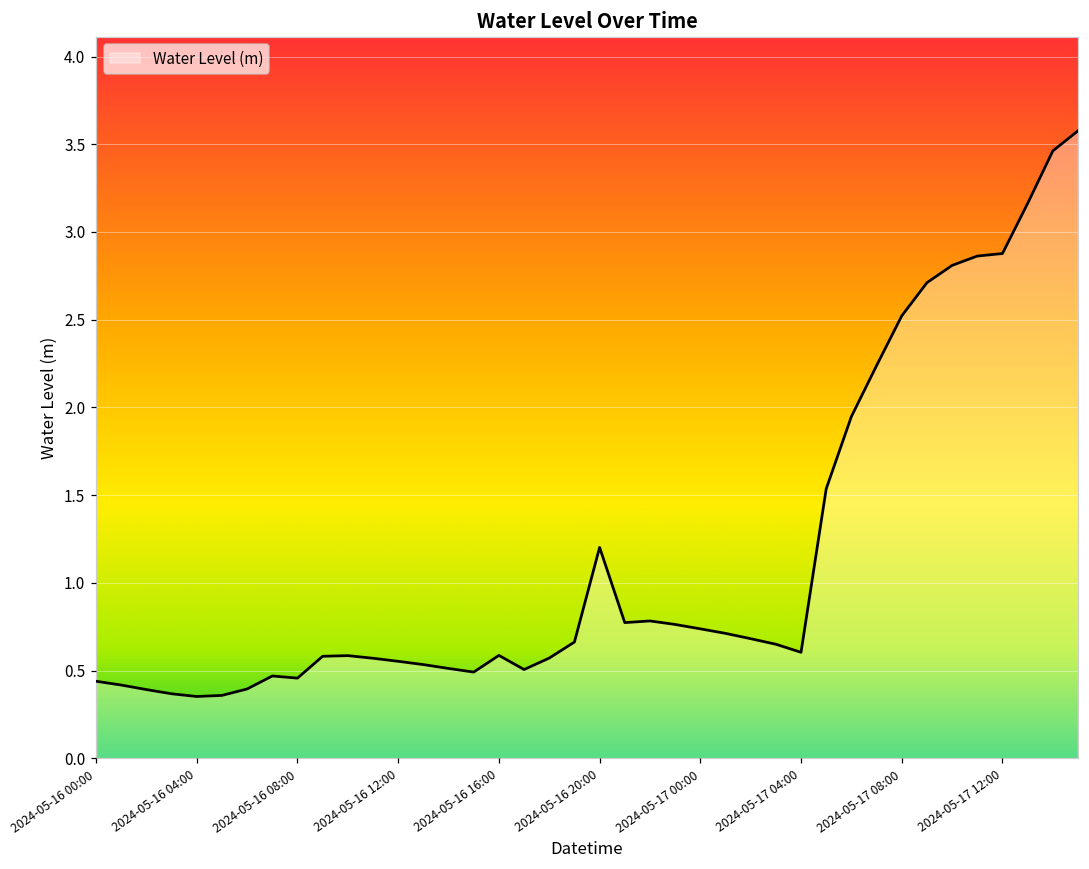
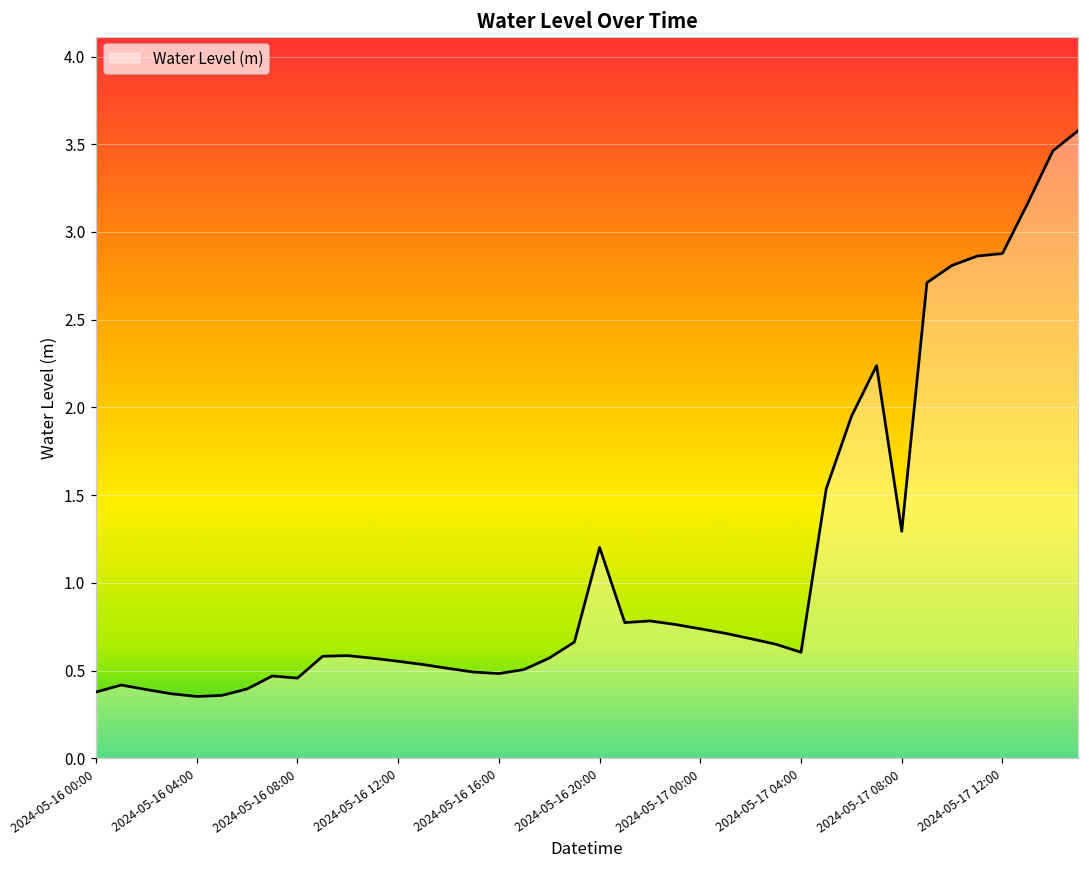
2024-05-16 00:00: 0.44 -> 0.38
2024-05-16 16:00: 0.59 -> 0.48
2024-05-17 08:00: 2.52 -> 1.29
